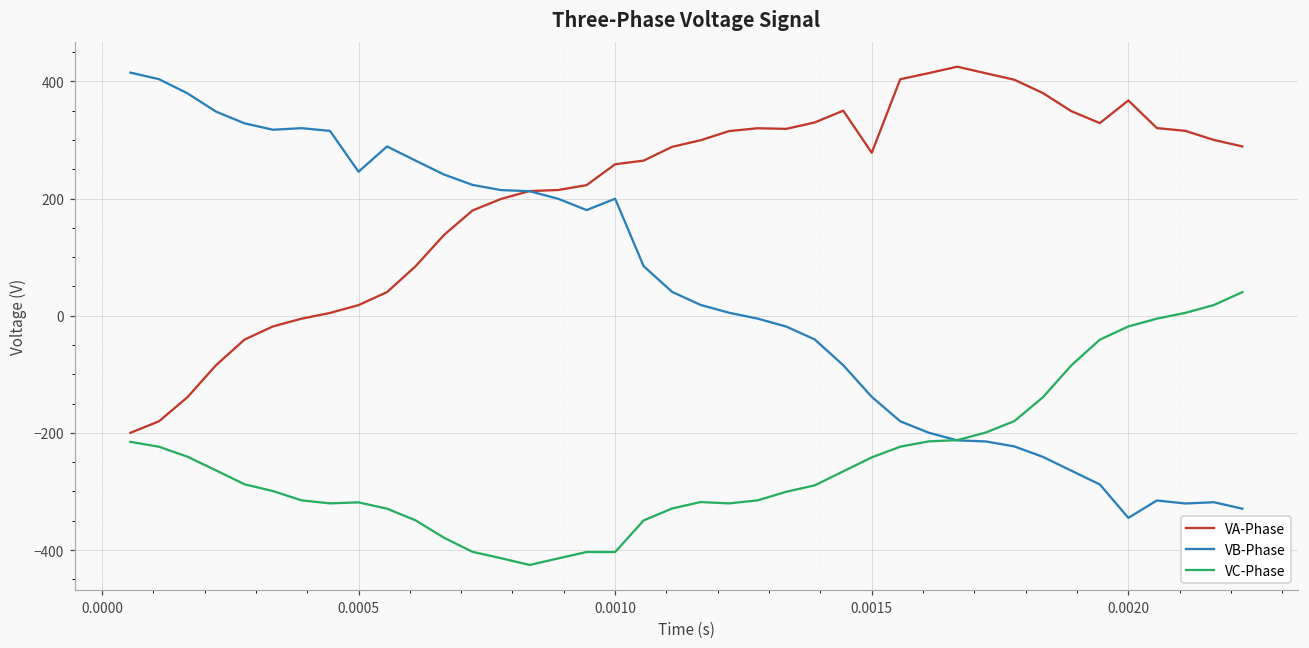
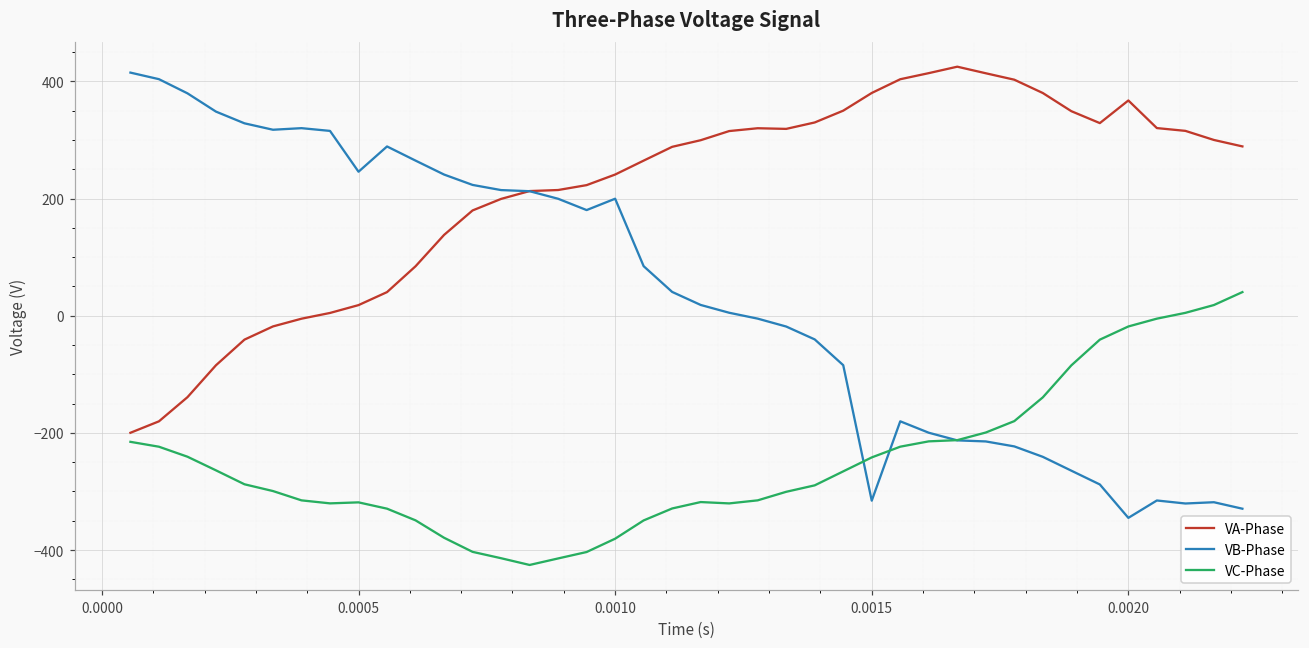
VA-Phase, 0.0010: 260 -> 240
VC-Phase, 0.0010: -400 -> -380
VA-Phase, 0.0015: 280 -> 380
VB-Phase, 0.0015: -140 -> -320
